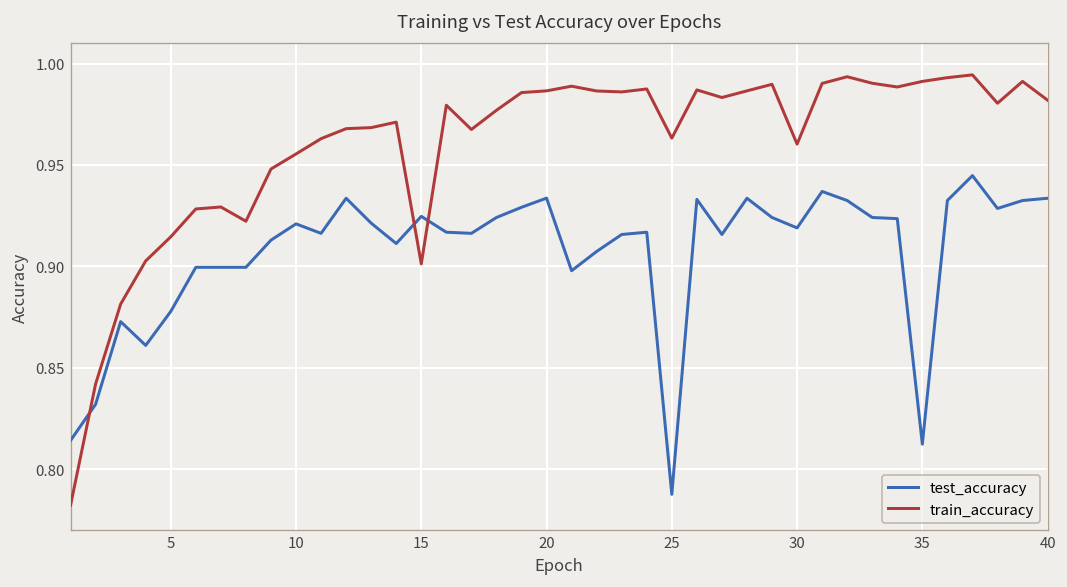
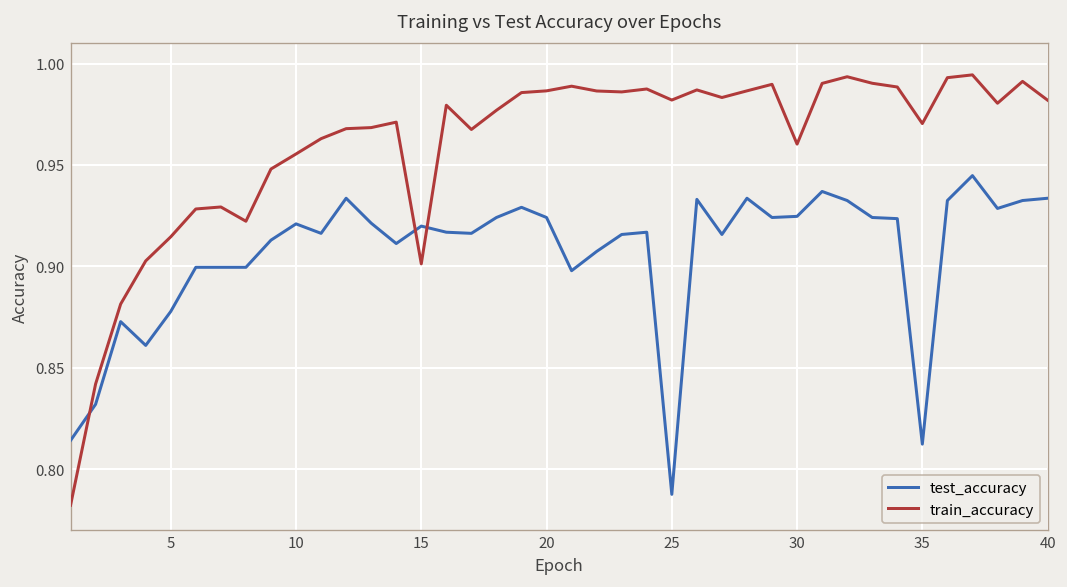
test_accuracy, 15: 0.925 -> 0.920
test_accuracy, 20: 0.934 -> 0.924
train_accuracy, 25: 0.963 -> 0.982
test_accuracy, 30: 0.919 -> 0.925
train_accuracy, 35: 0.991 -> 0.970
